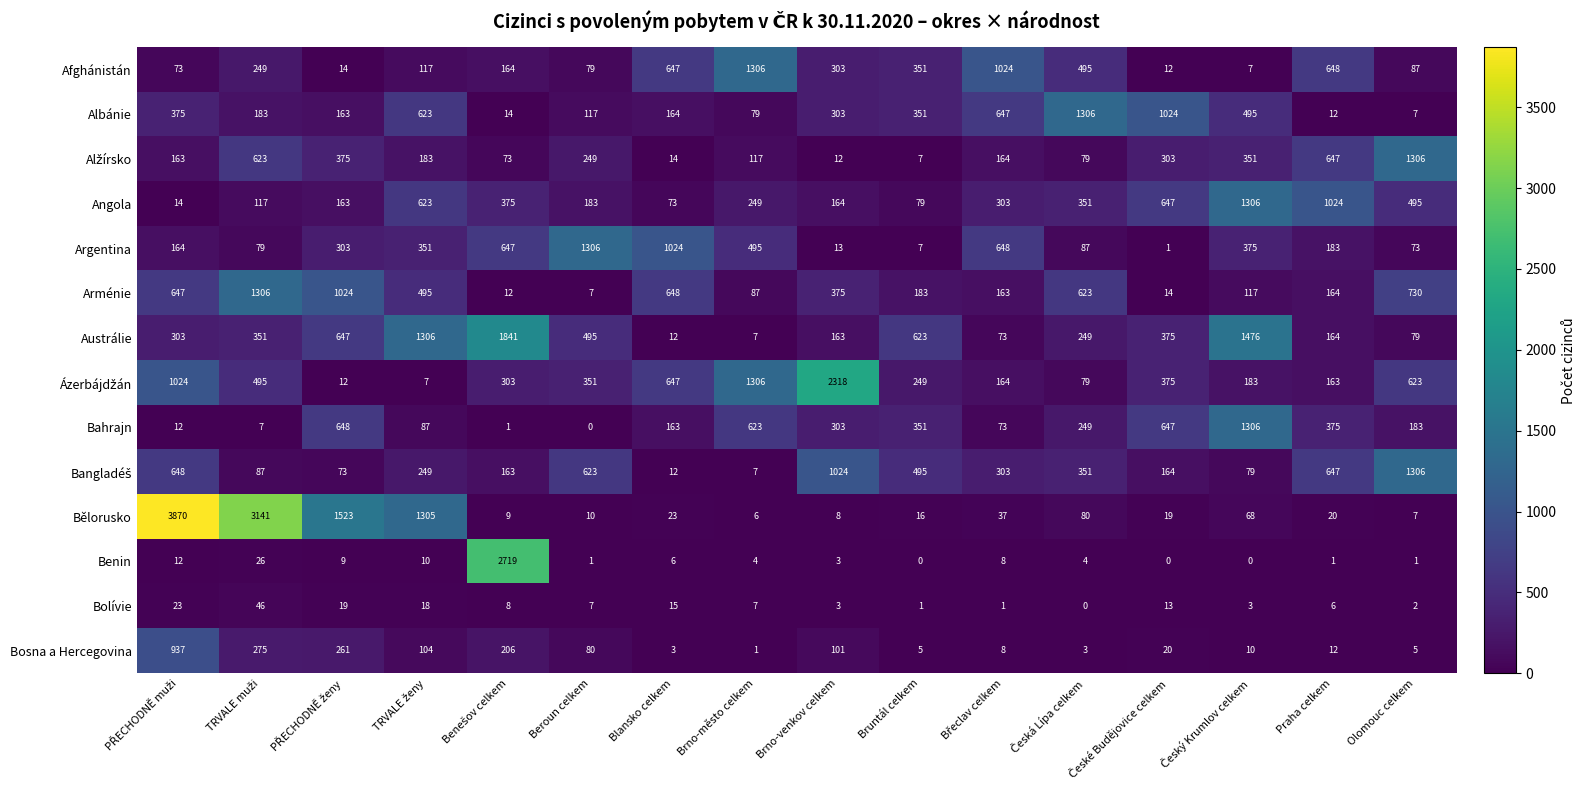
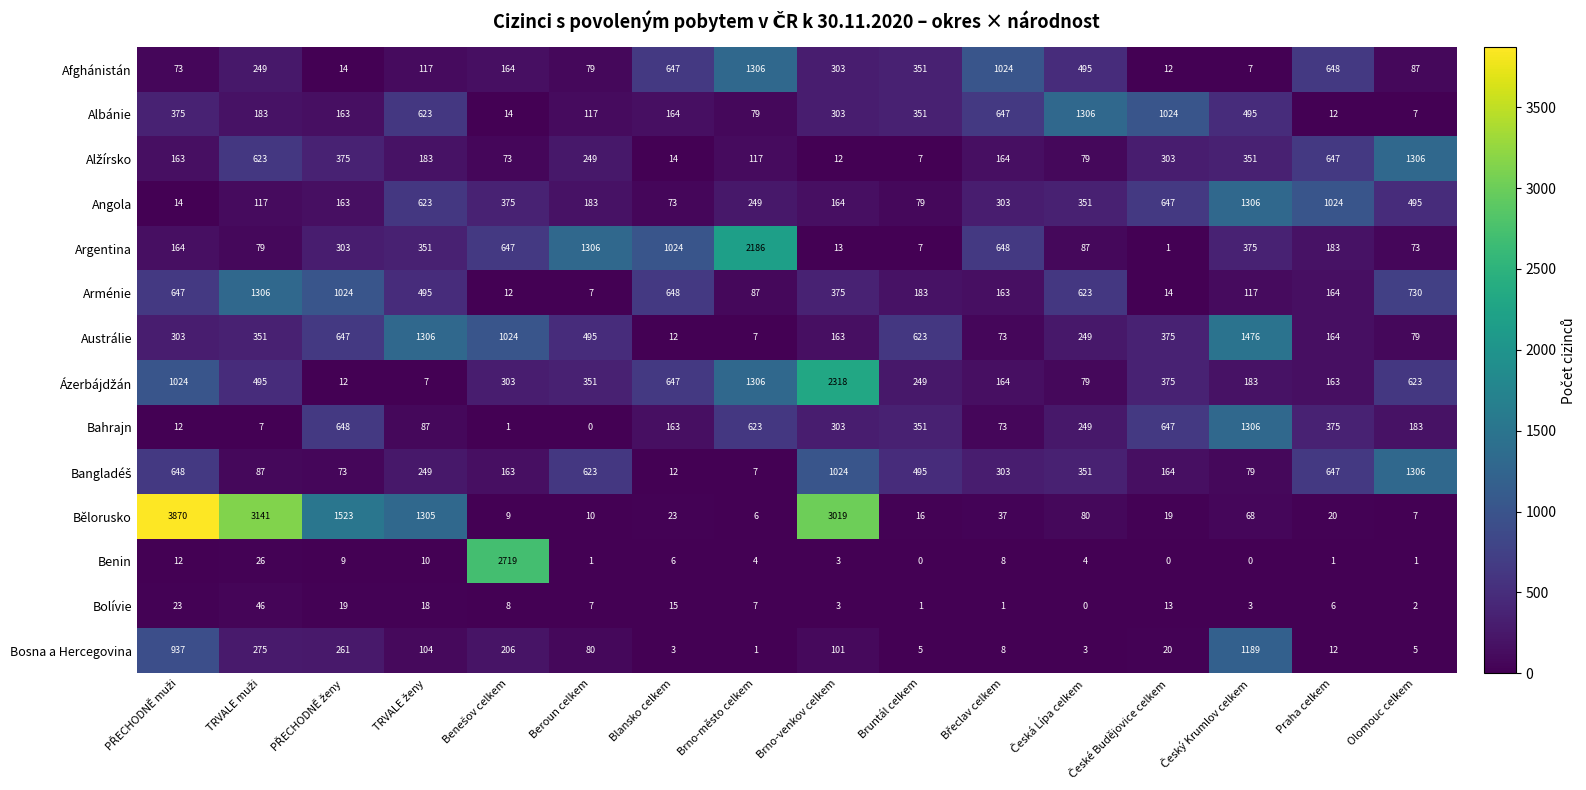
Argentina, Brno-město celkem: 495 -> 2186
Austrálie, Benešov celkem: 1841 -> 1024
Bělorusko, Brno-venkov celkem: 8 -> 3019
Bosna a Hercegovina, Český Krumlov celkem: 10 -> 1189
